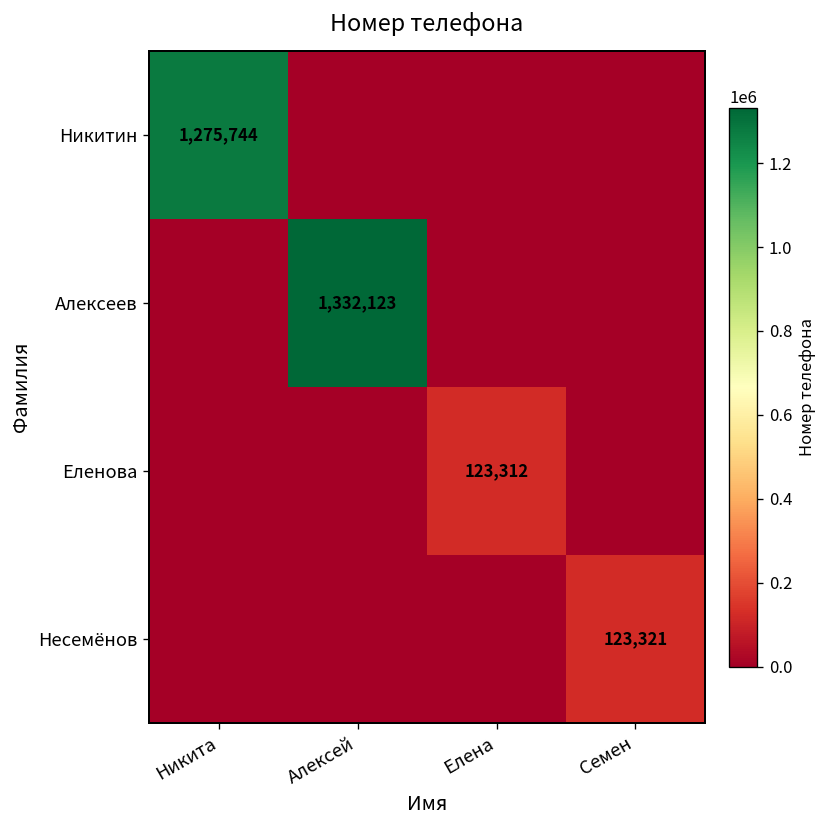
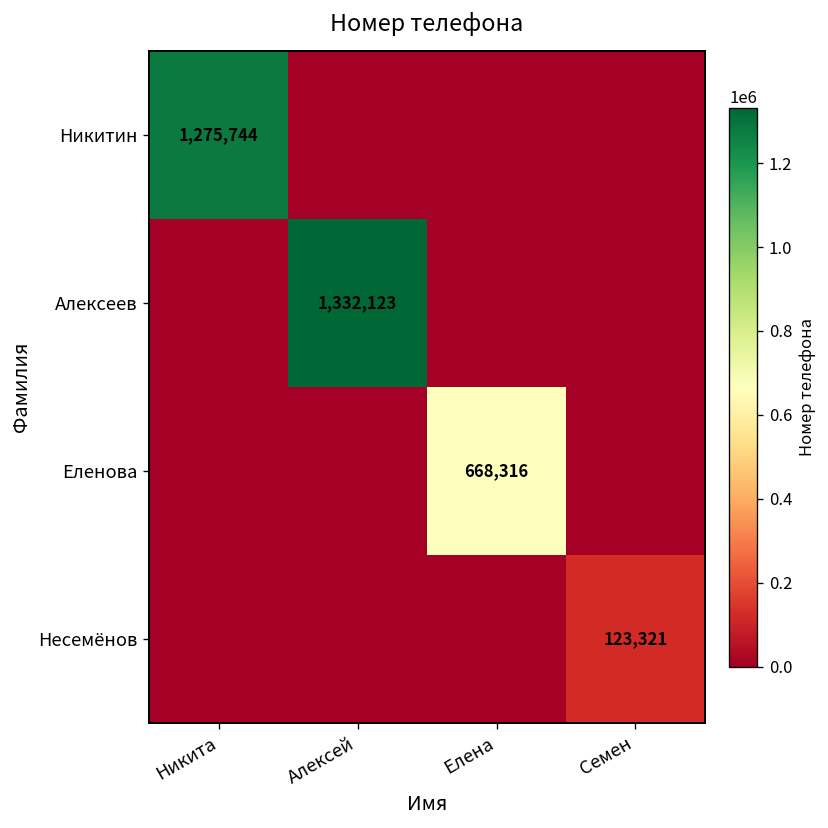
Еленова, Елена: 123,312 -> 668,316
